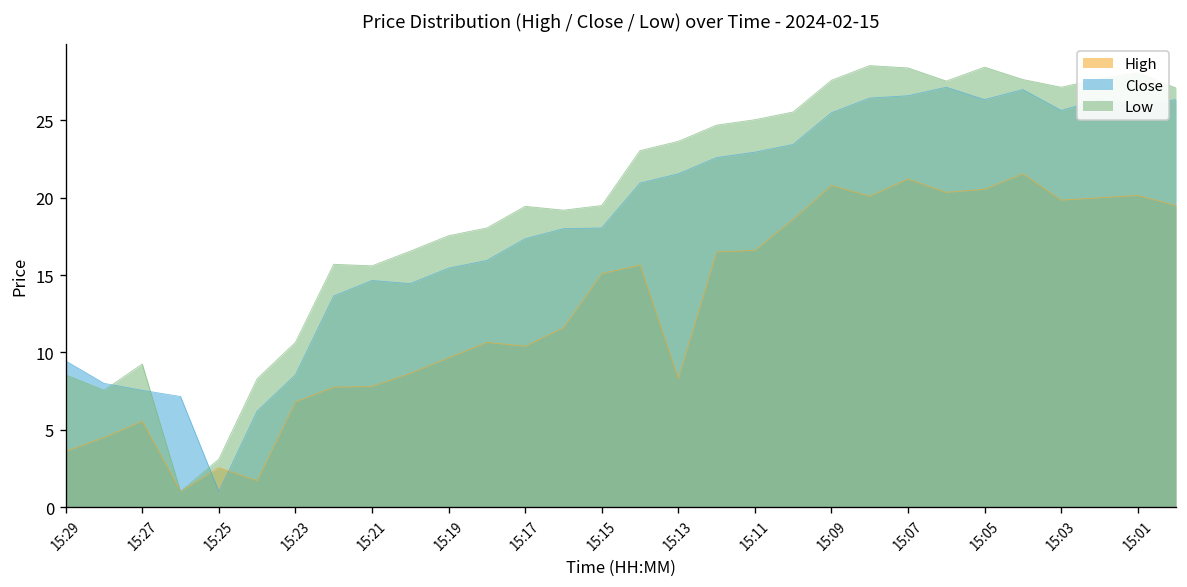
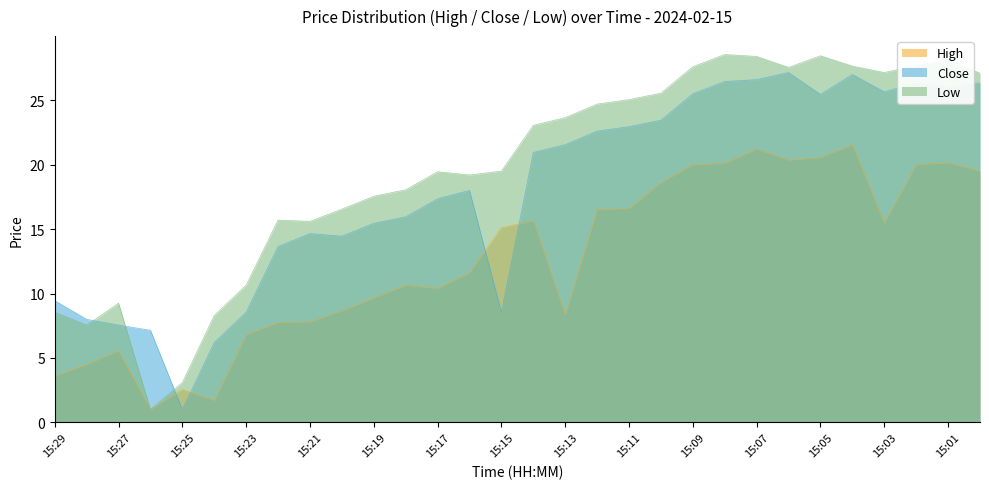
Close, 15:15: 18.0 -> 8.5
High, 15:09: 20.8 -> 20.0
Close, 15:05: 26.4 -> 25.5
High, 15:03: 19.8 -> 15.4
